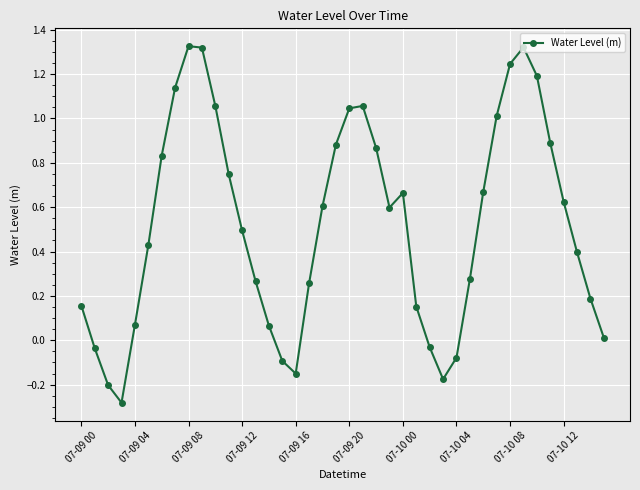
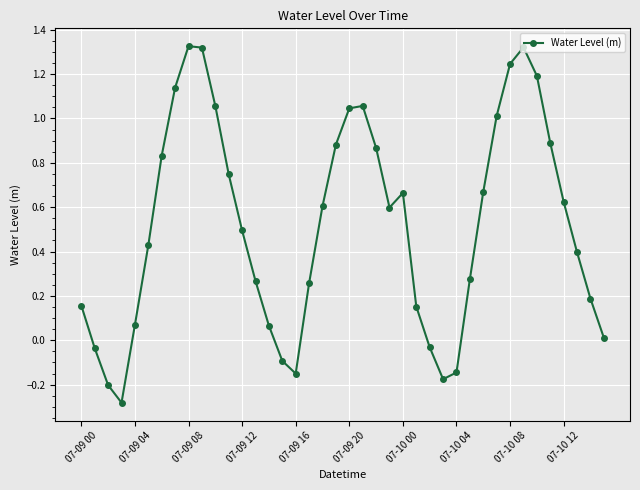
07-10 04: -0.08 -> -0.15
